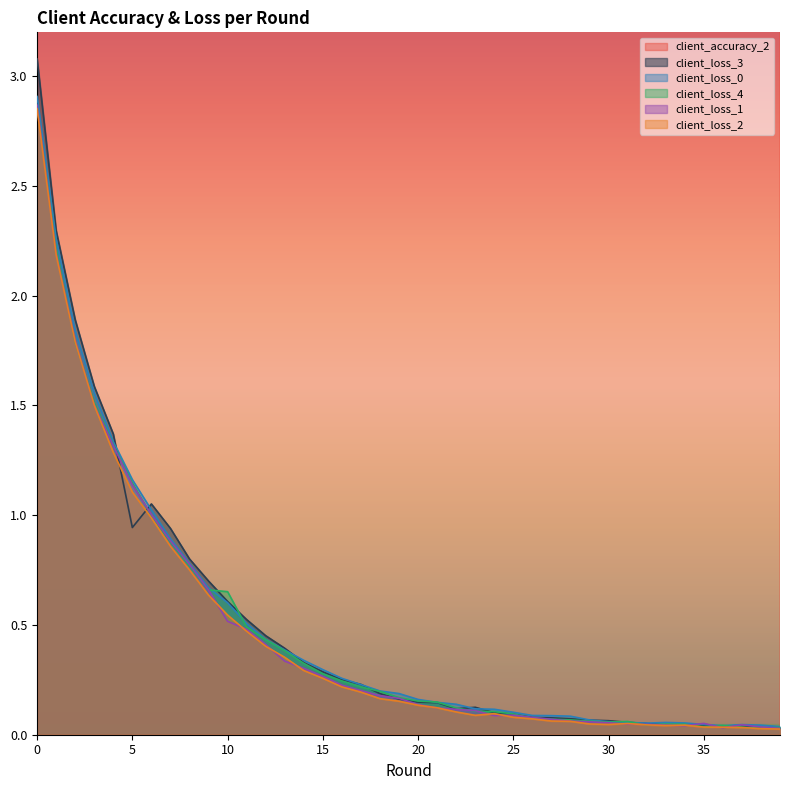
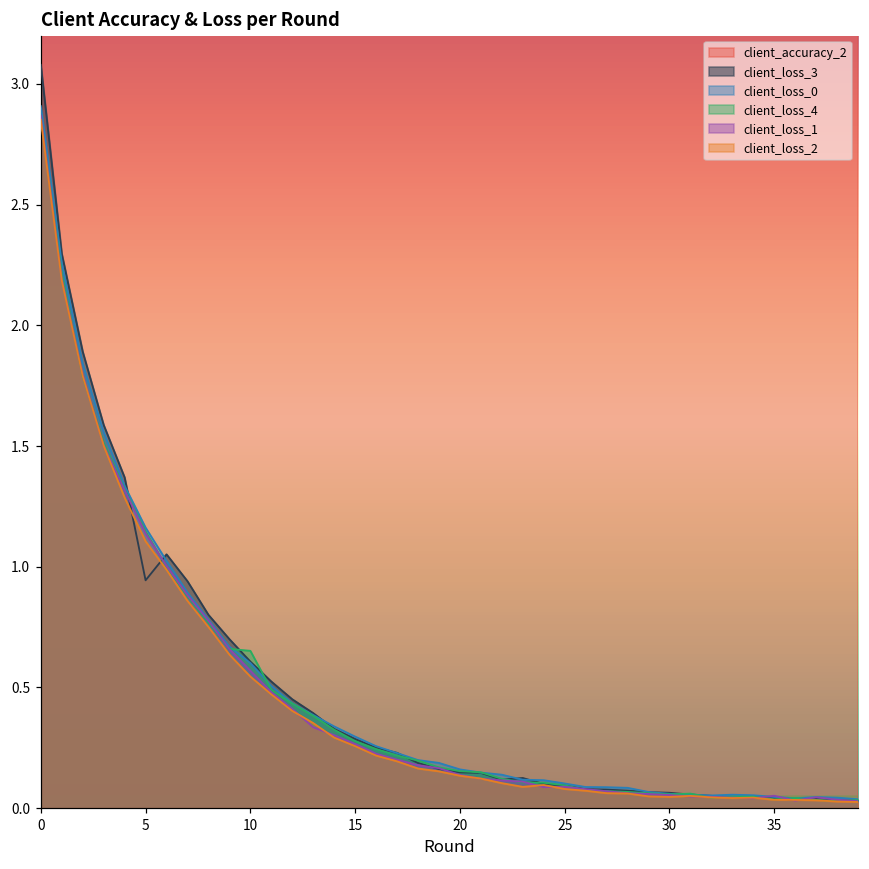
client_loss_1, 10: 0.52 -> 0.57
